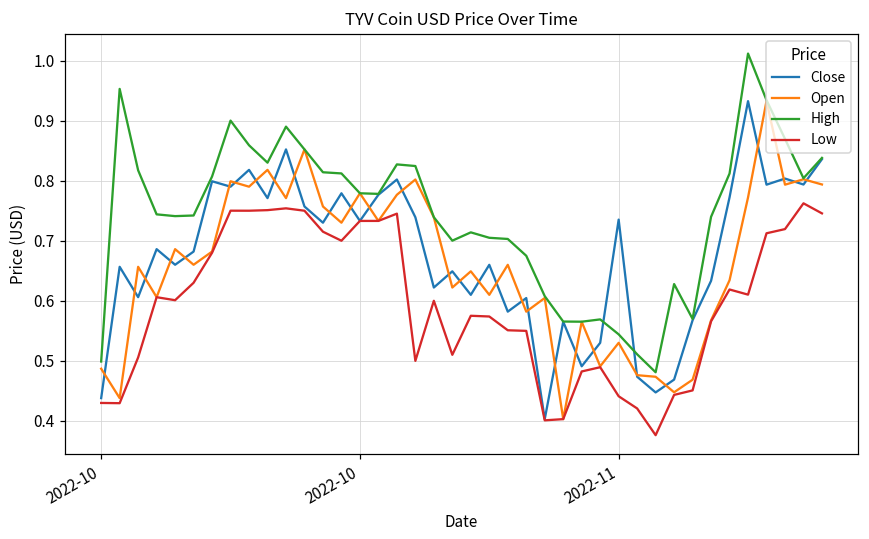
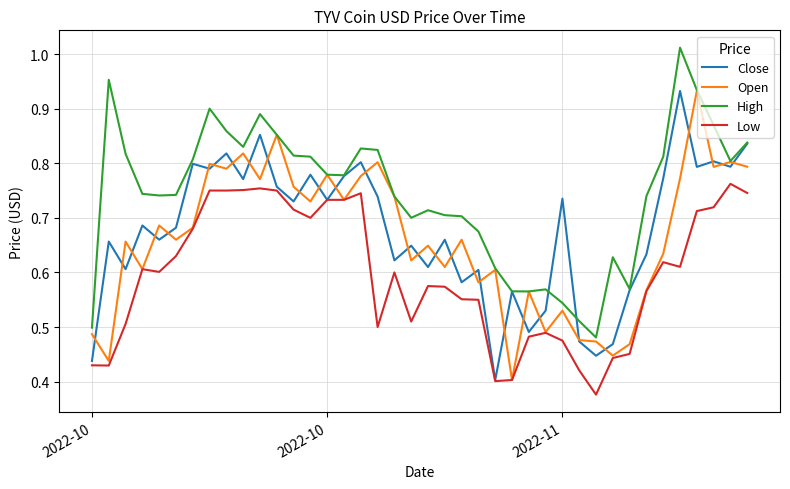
Low, 2022-11: 0.44 -> 0.48
